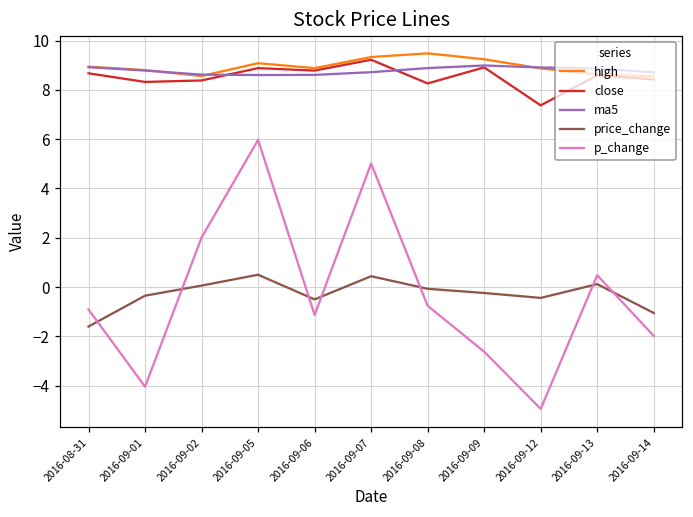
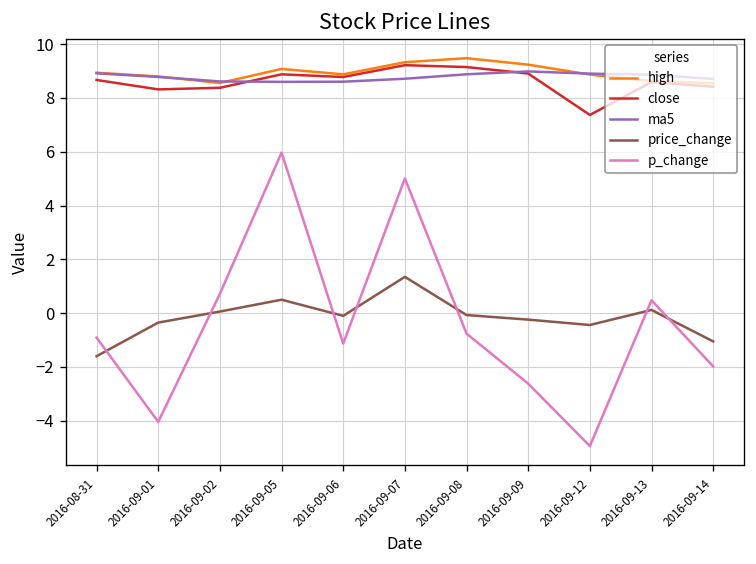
p_change, 2016-09-02: 2.0 -> 0.7
price_change, 2016-09-06: -0.5 -> -0.1
price_change, 2016-09-07: 0.4 -> 1.4
close, 2016-09-08: 8.3 -> 9.2
